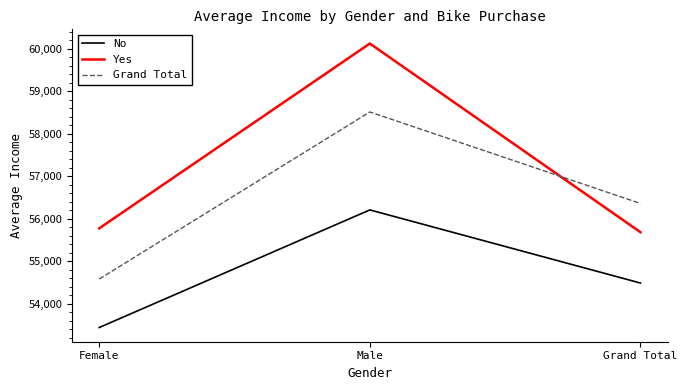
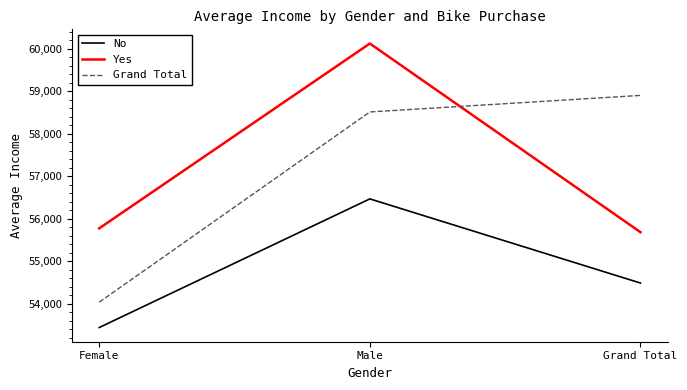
Grand Total, Female: 54,600 -> 54,000
No, Male: 56,200 -> 56,500
Grand Total, Grand Total: 56,400 -> 58,900
